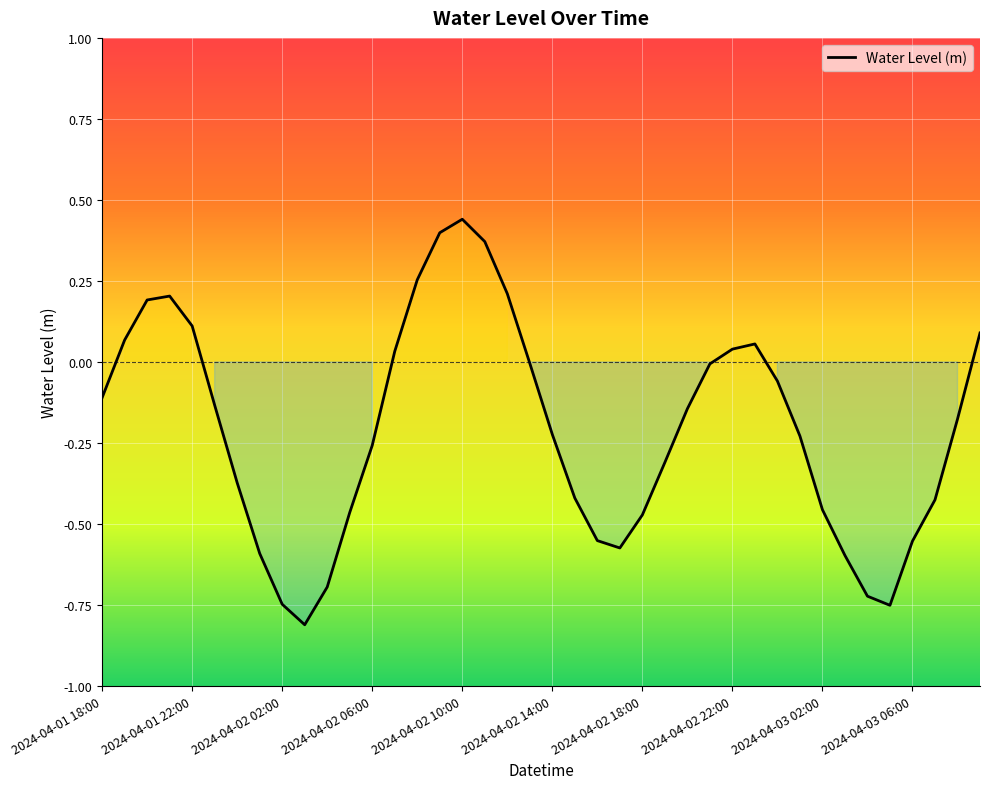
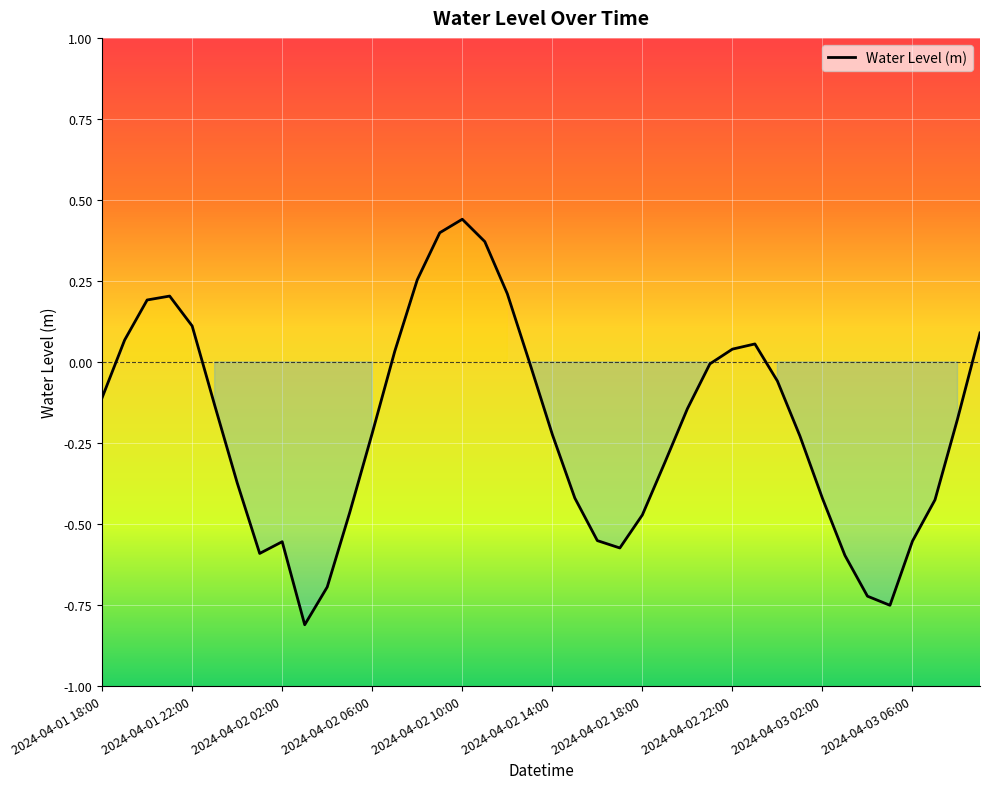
2024-04-02 02:00: -0.75 -> -0.55
2024-04-02 06:00: -0.26 -> -0.22
2024-04-03 02:00: -0.46 -> -0.42
